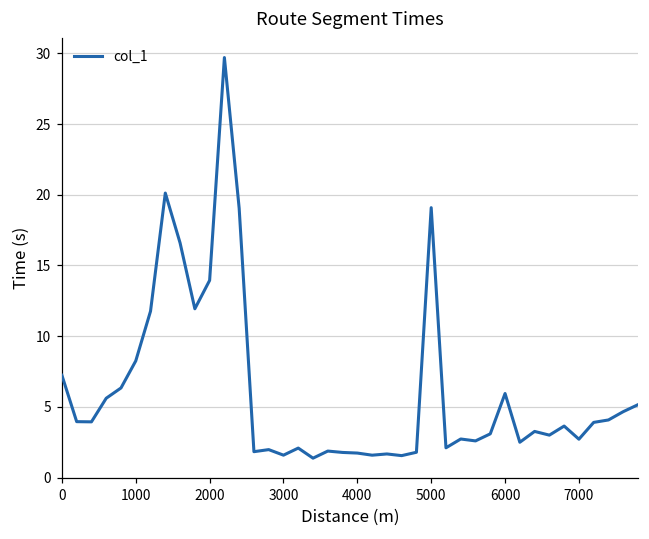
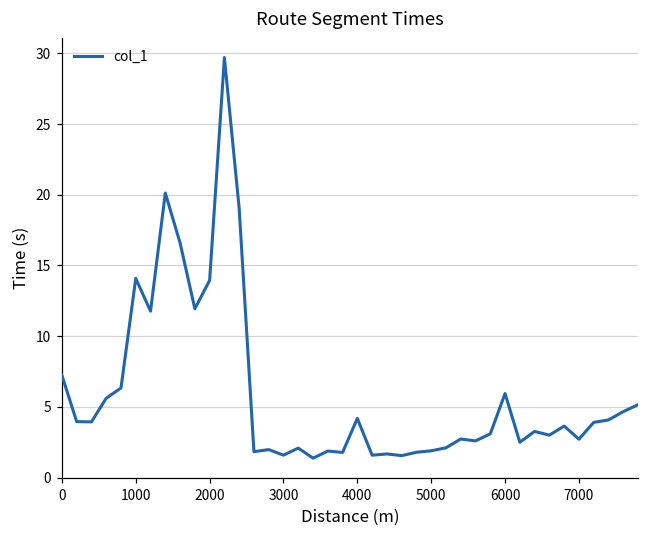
1000: 8.3 -> 14.1
4000: 1.7 -> 4.2
5000: 19.1 -> 1.9
